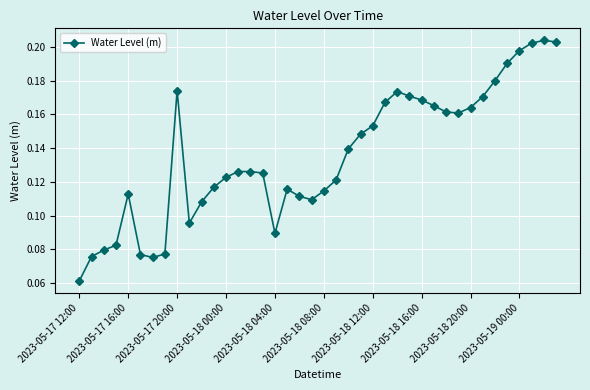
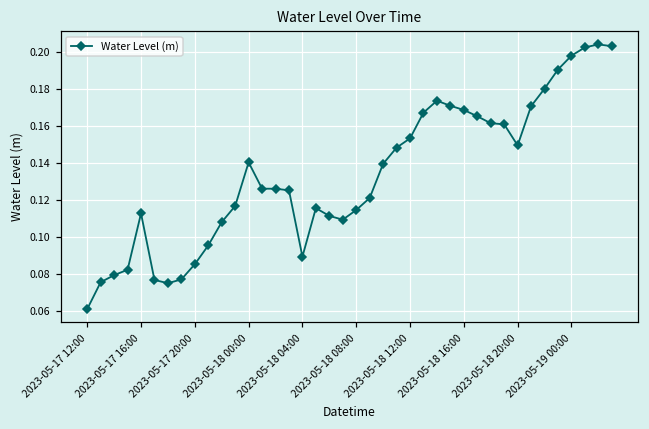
2023-05-17 20:00: 0.174 -> 0.085
2023-05-18 00:00: 0.123 -> 0.140
2023-05-18 20:00: 0.164 -> 0.149
